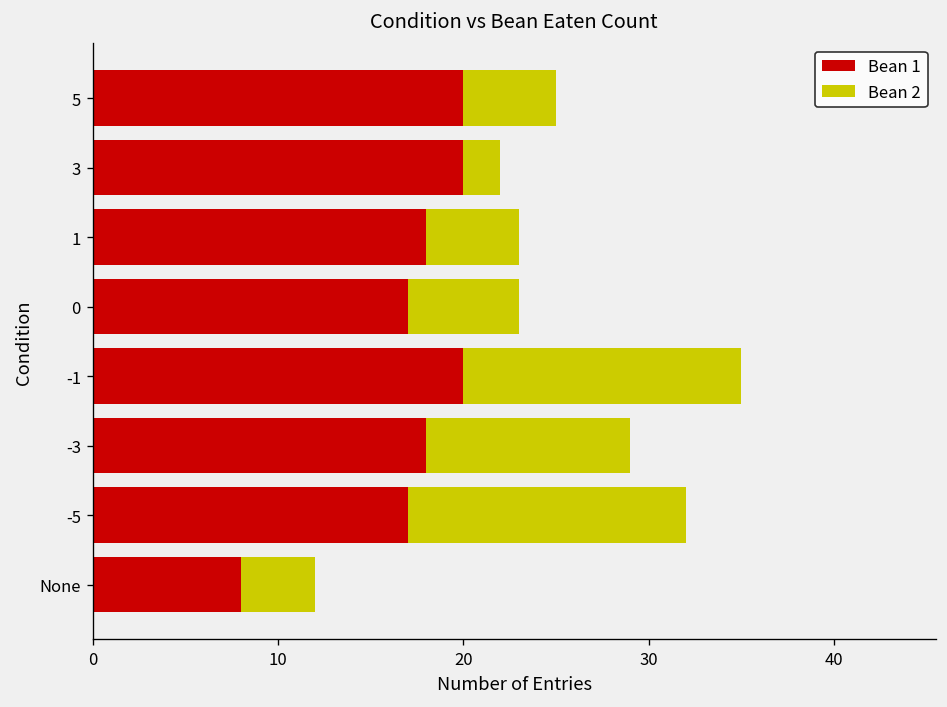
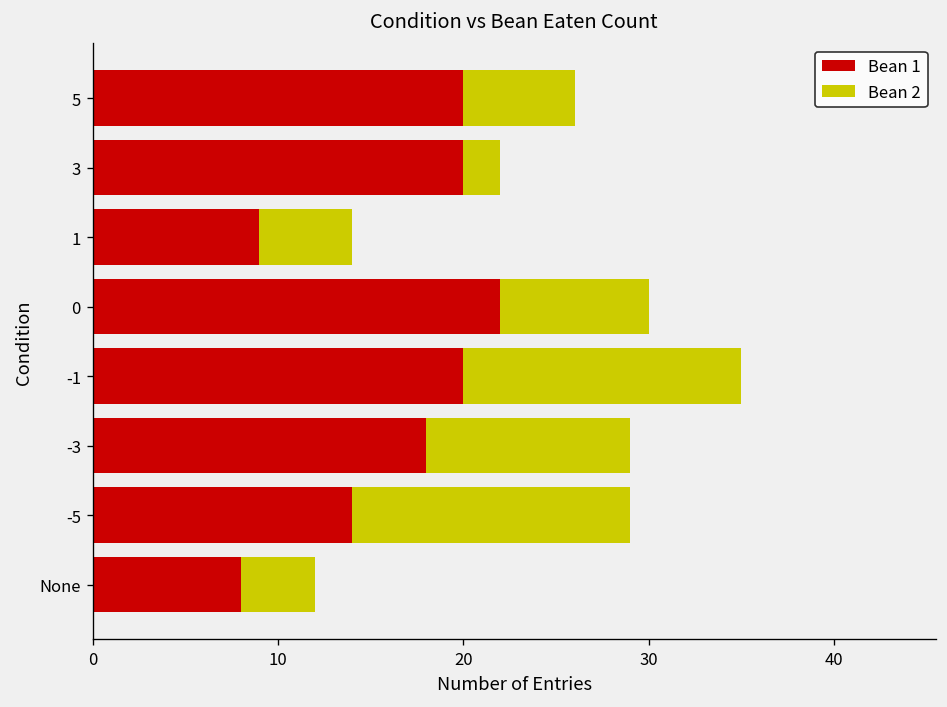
Bean 2, 5: 5 -> 6
Bean 1, 1: 18 -> 9
Bean 1, 0: 17 -> 22
Bean 2, 0: 6 -> 8
Bean 1, -5: 17 -> 14
